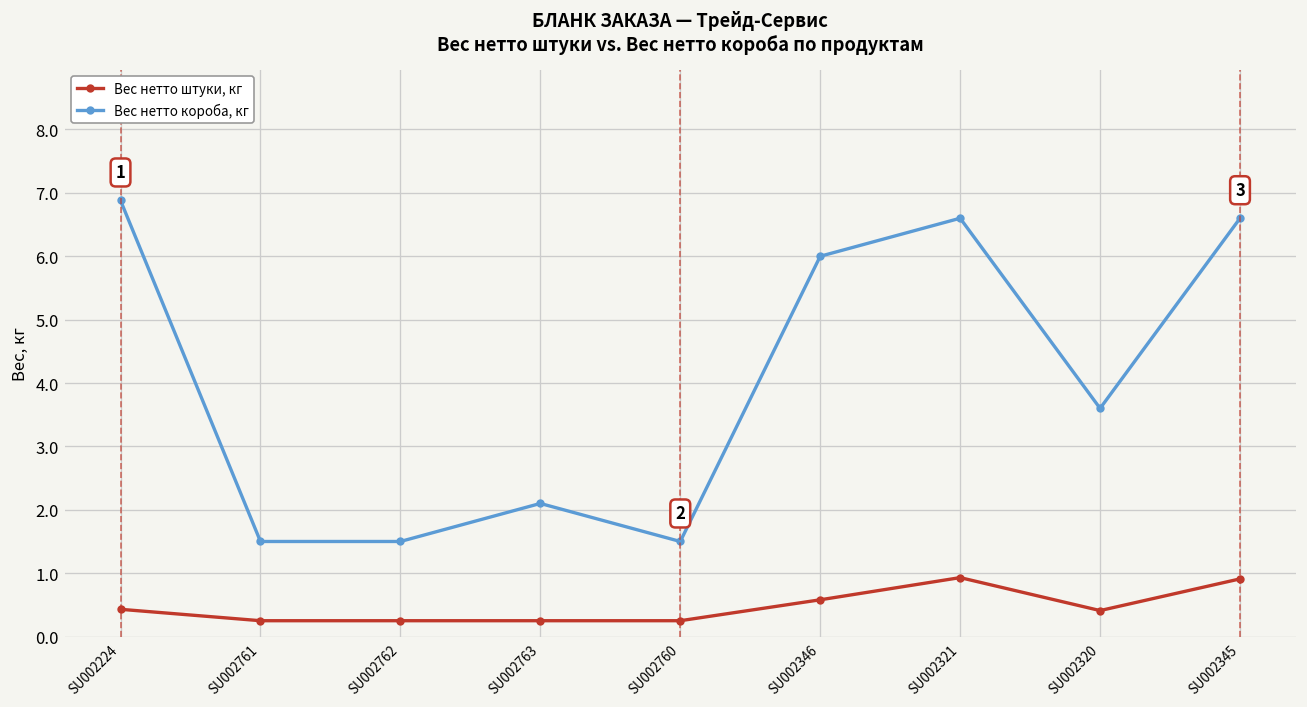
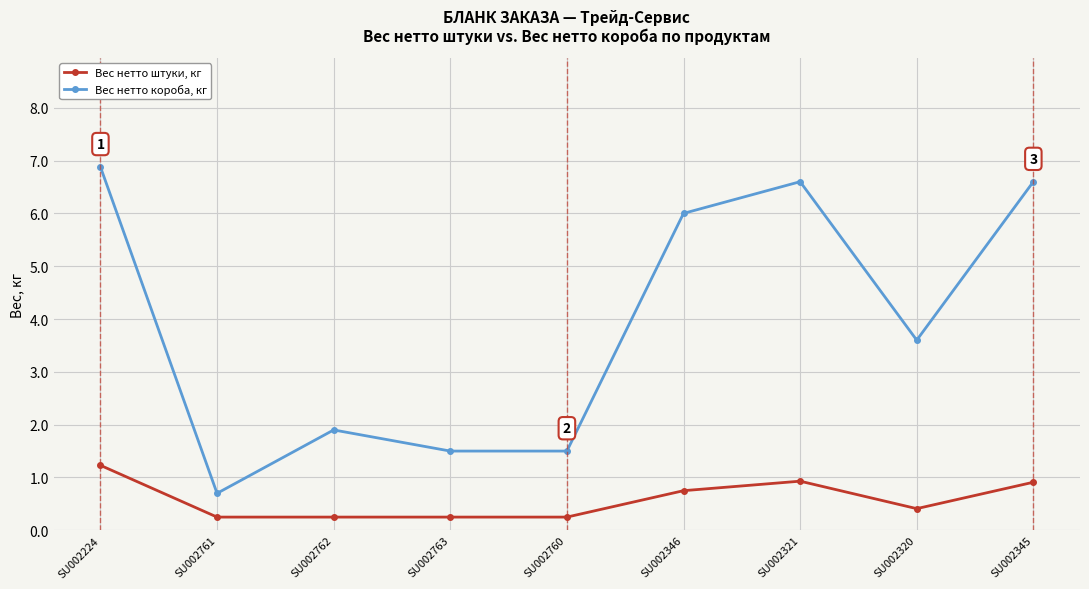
Вес нетто штуки, кг, SU002224: 0.4 -> 1.2
Вес нетто короба, кг, SU002761: 1.5 -> 0.7
Вес нетто короба, кг, SU002762: 1.5 -> 1.9
Вес нетто короба, кг, SU002763: 2.1 -> 1.5
Вес нетто штуки, кг, SU002346: 0.6 -> 0.8
